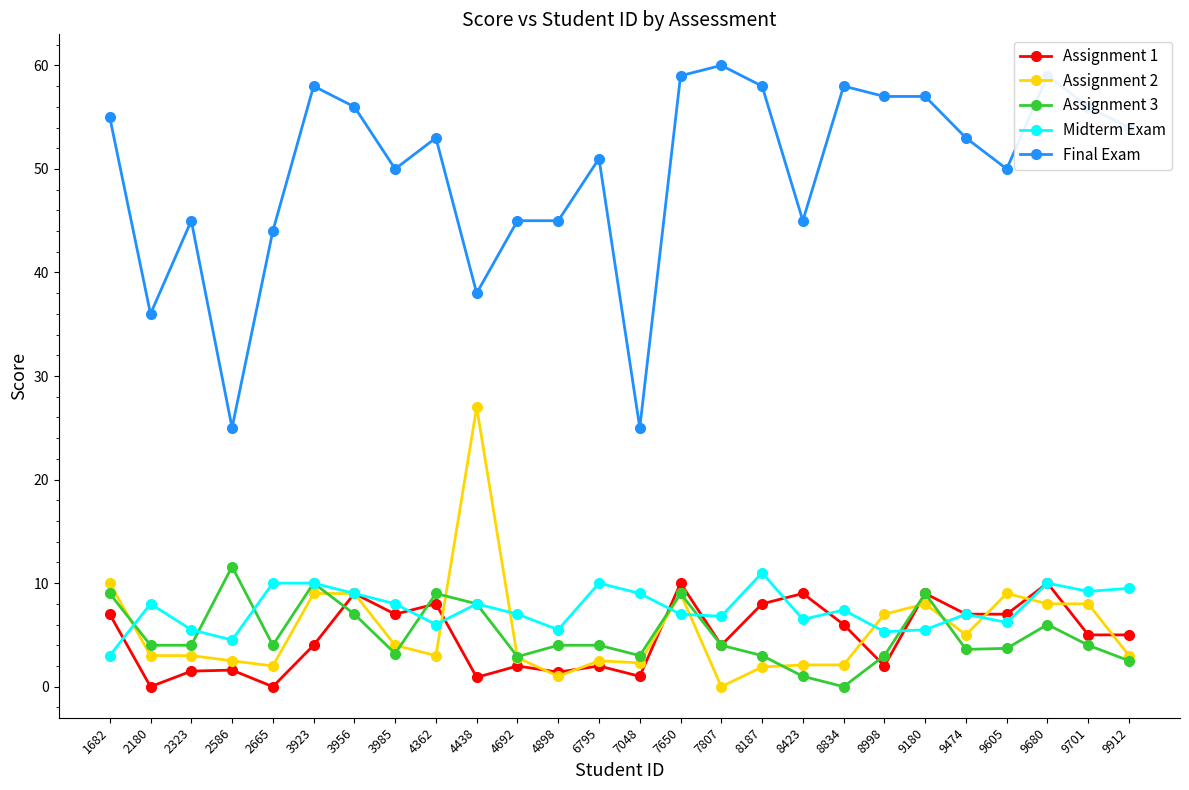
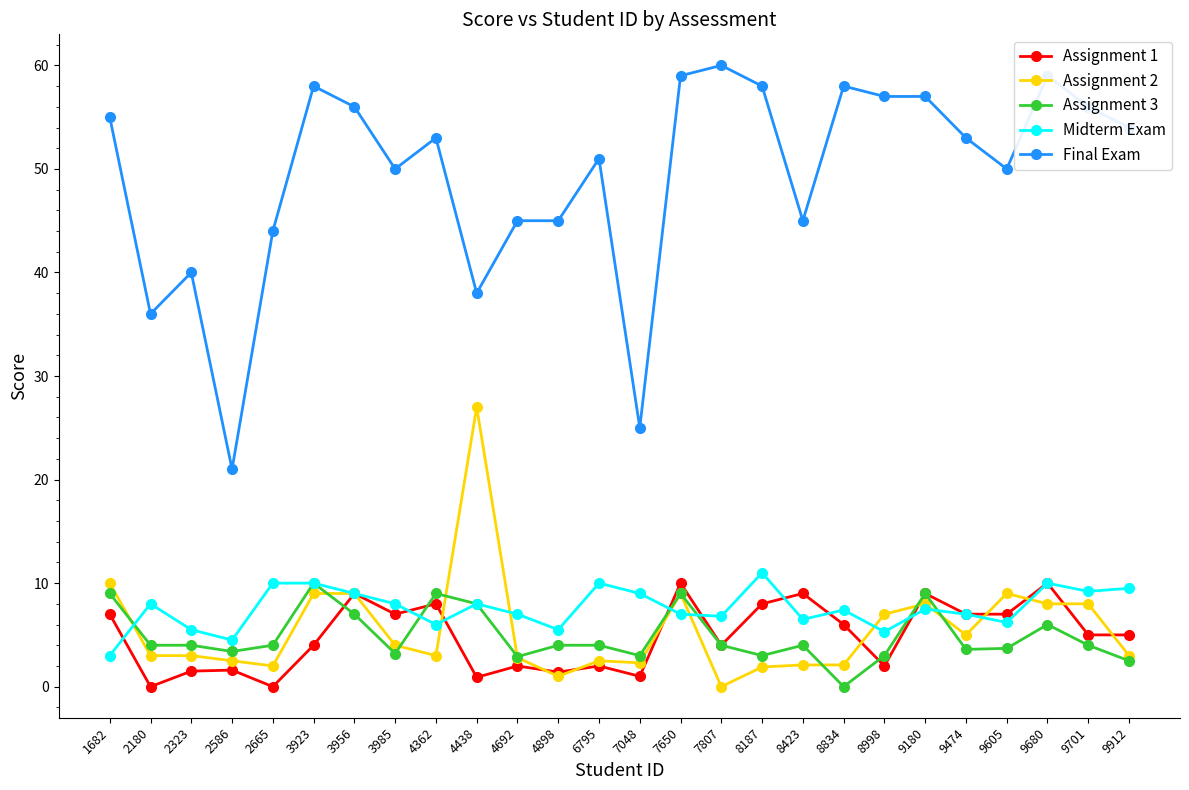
Final Exam, 2323: 45 -> 40
Assignment 3, 2586: 11.6 -> 3.4
Final Exam, 2586: 25 -> 21
Assignment 3, 8423: 1 -> 4
Midterm Exam, 9180: 5.5 -> 7.5
